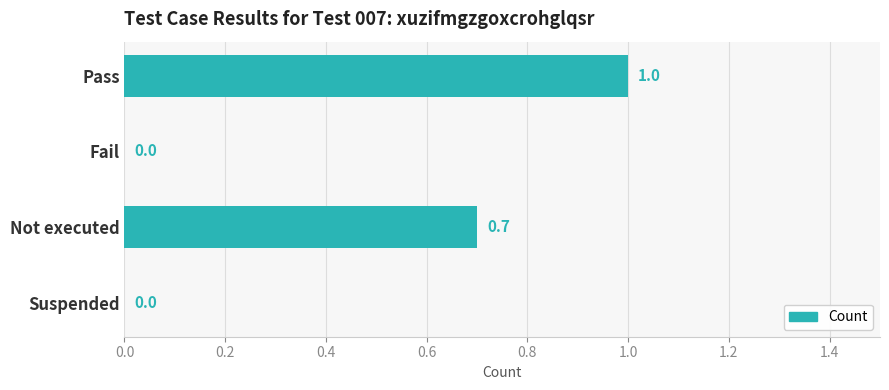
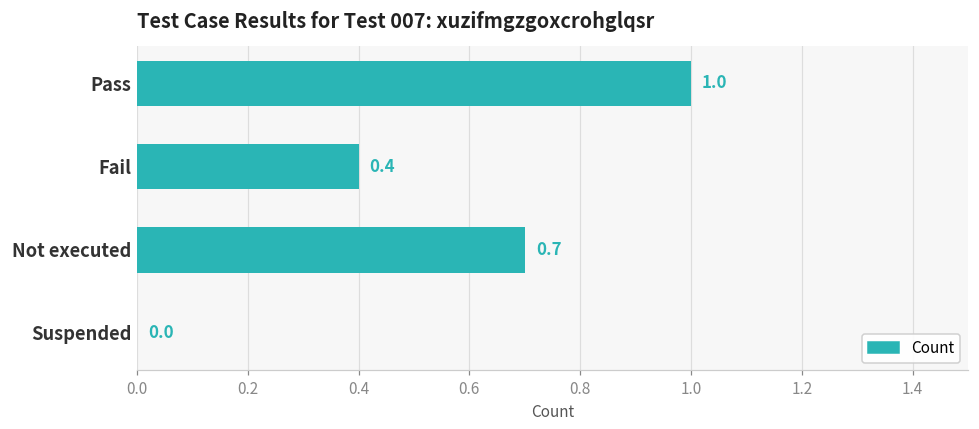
Fail: 0.0 -> 0.4
